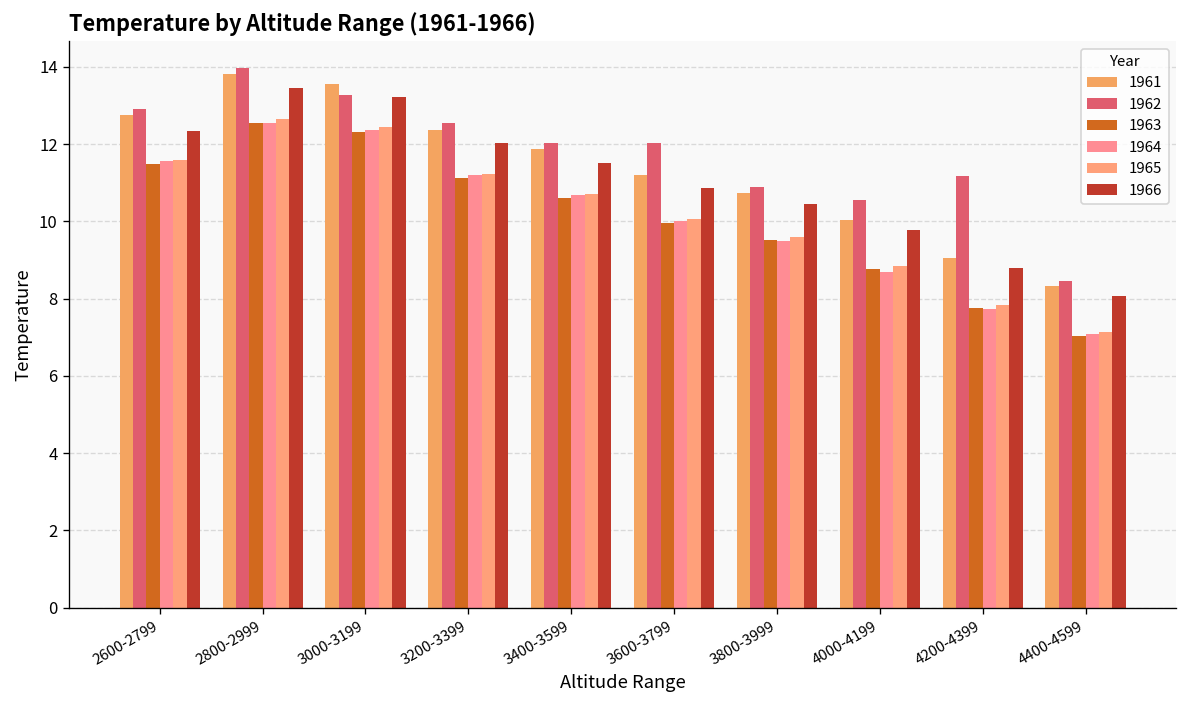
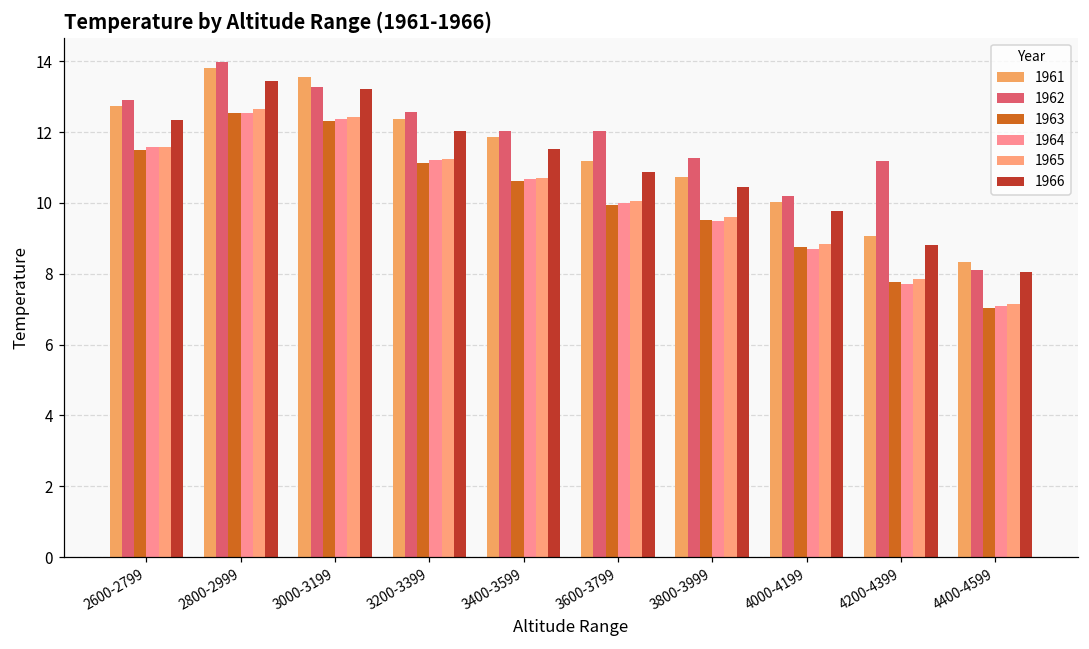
1962, 3800-3999: 10.9 -> 11.3
1962, 4000-4199: 10.6 -> 10.2
1962, 4400-4599: 8.5 -> 8.1
